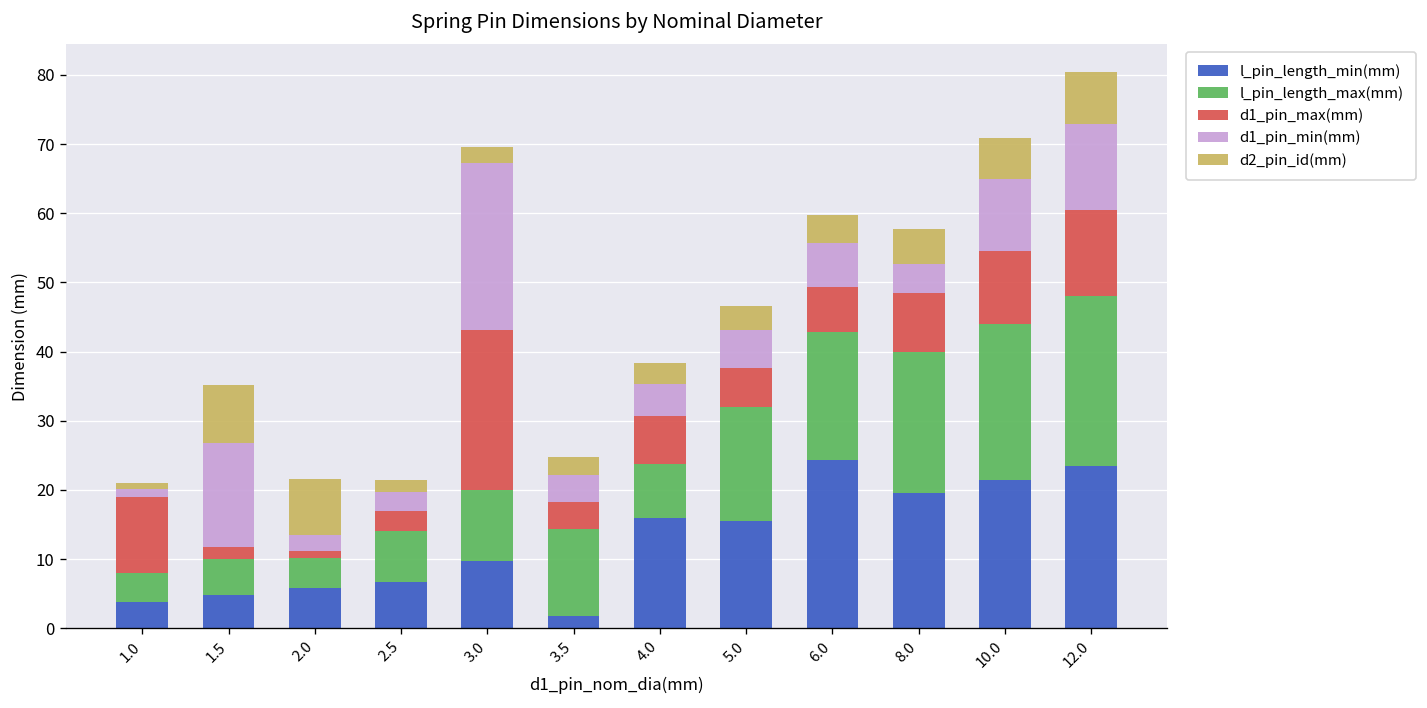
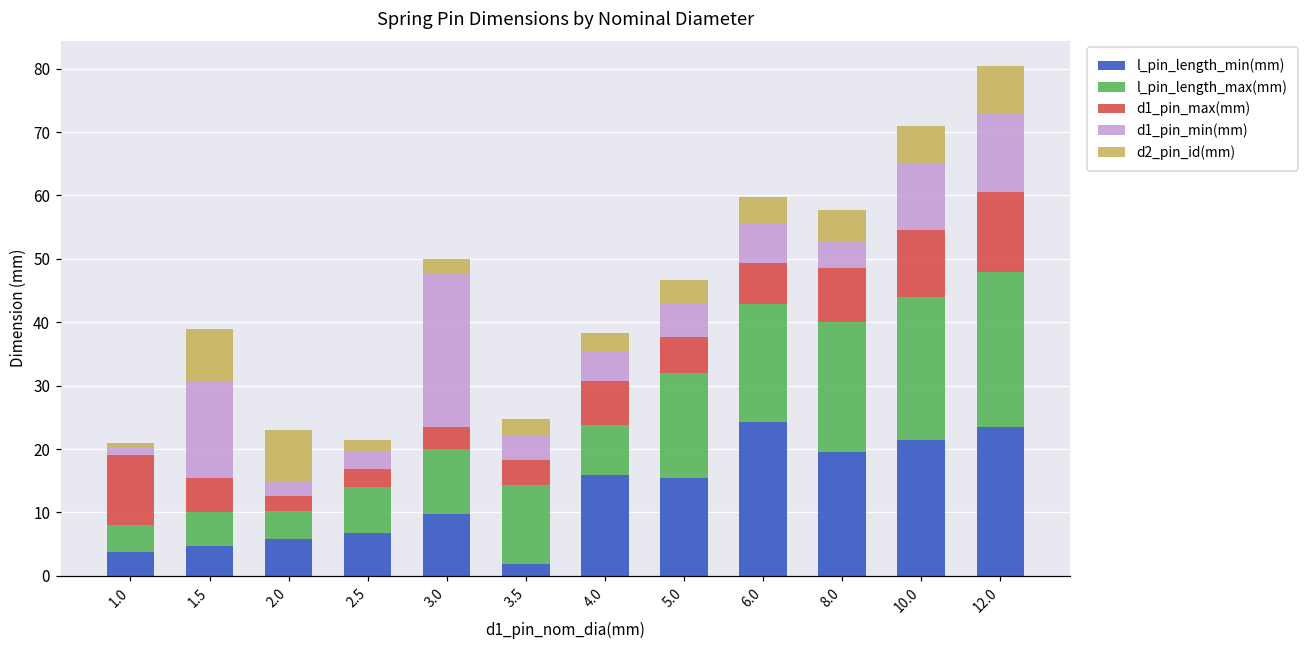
d1_pin_max(mm), 1.5: 2 -> 6
d1_pin_max(mm), 2.0: 1 -> 2
d1_pin_max(mm), 3.0: 23 -> 4
